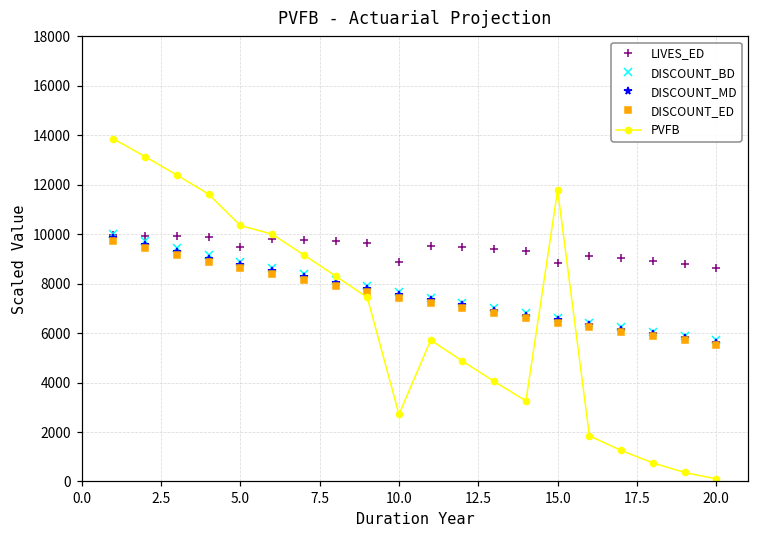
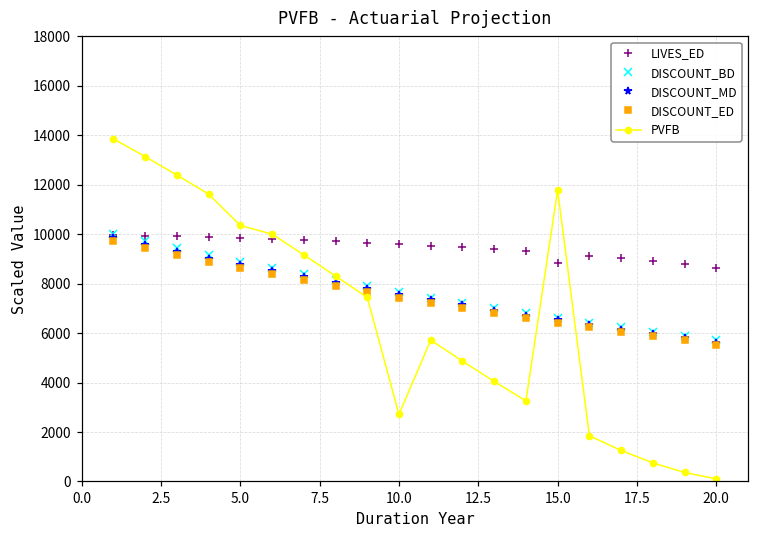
LIVES_ED, 5.0: 9500 -> 9800
LIVES_ED, 10.0: 8900 -> 9600
